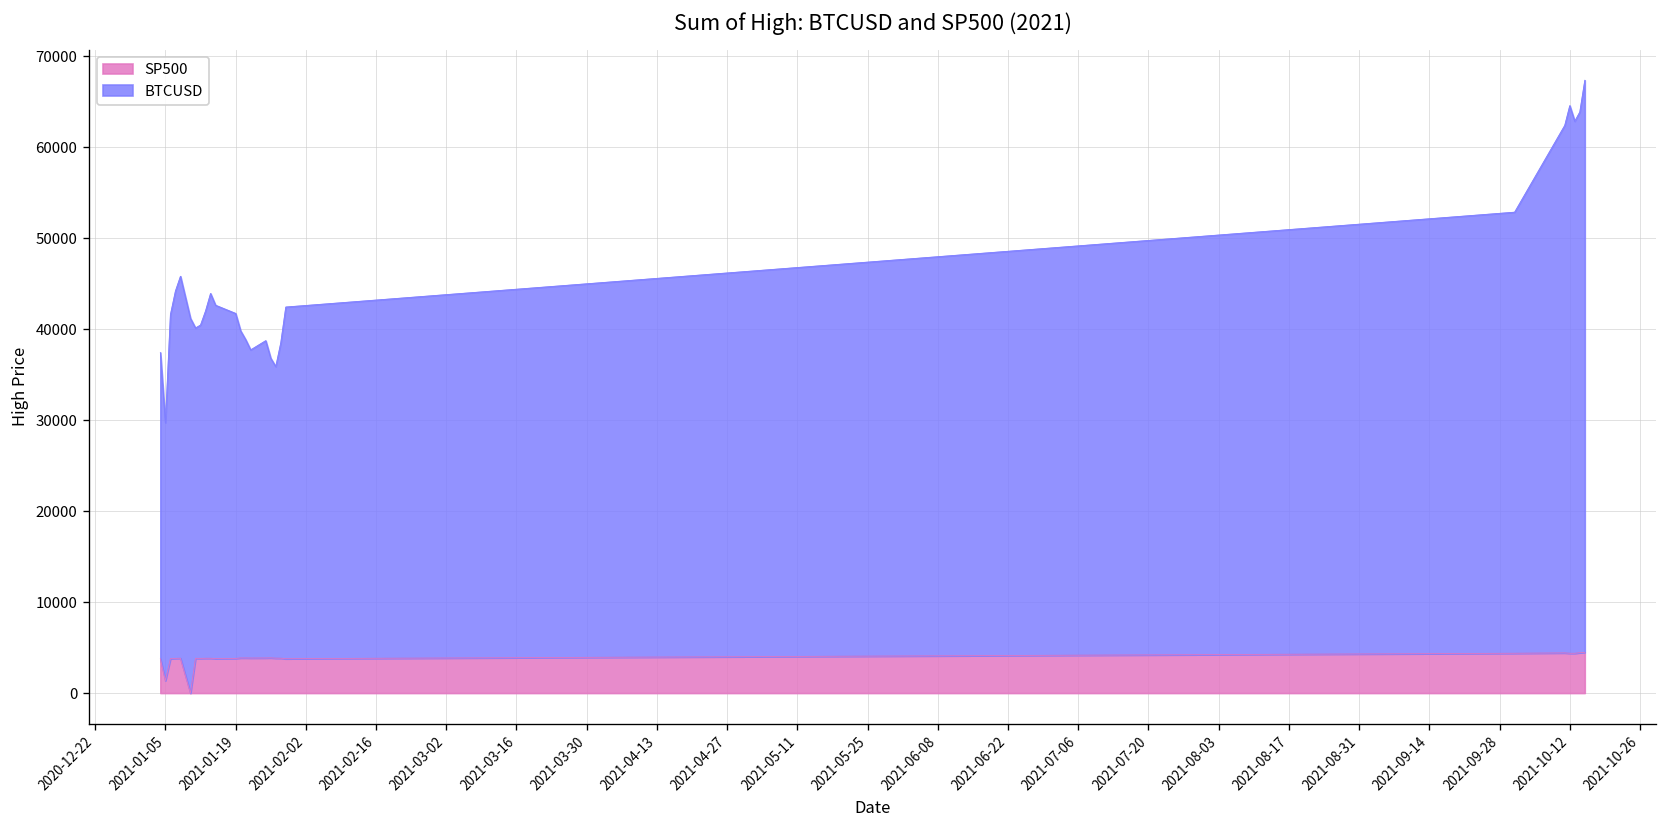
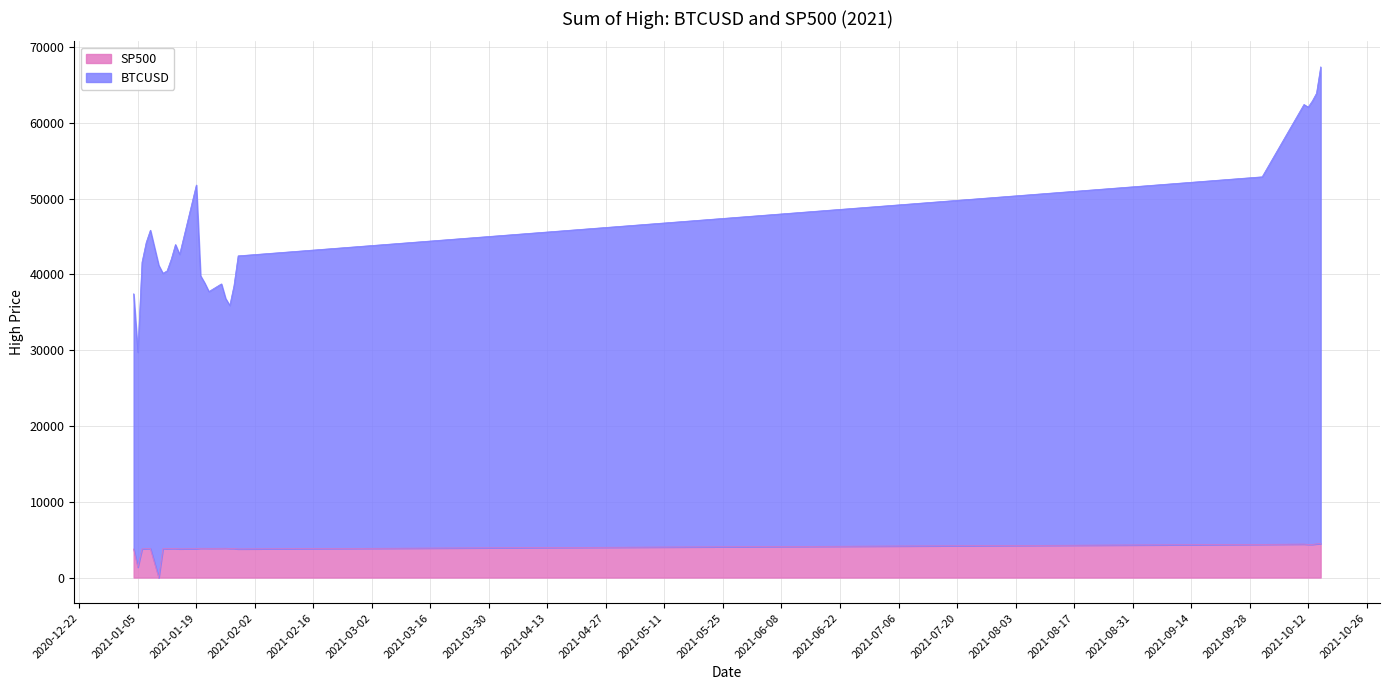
BTCUSD, 2021-01-19: 38000 -> 48000
BTCUSD, 2021-10-12: 60000 -> 58000
